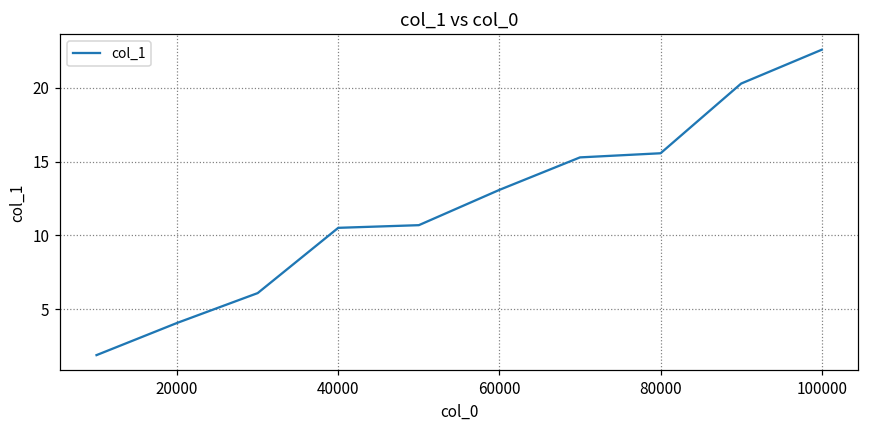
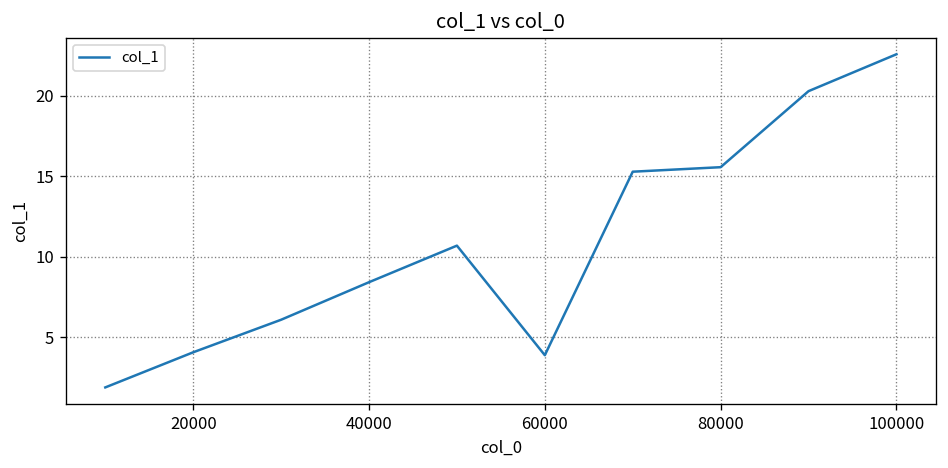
40000: 10.5 -> 8.4
60000: 13.1 -> 3.9
